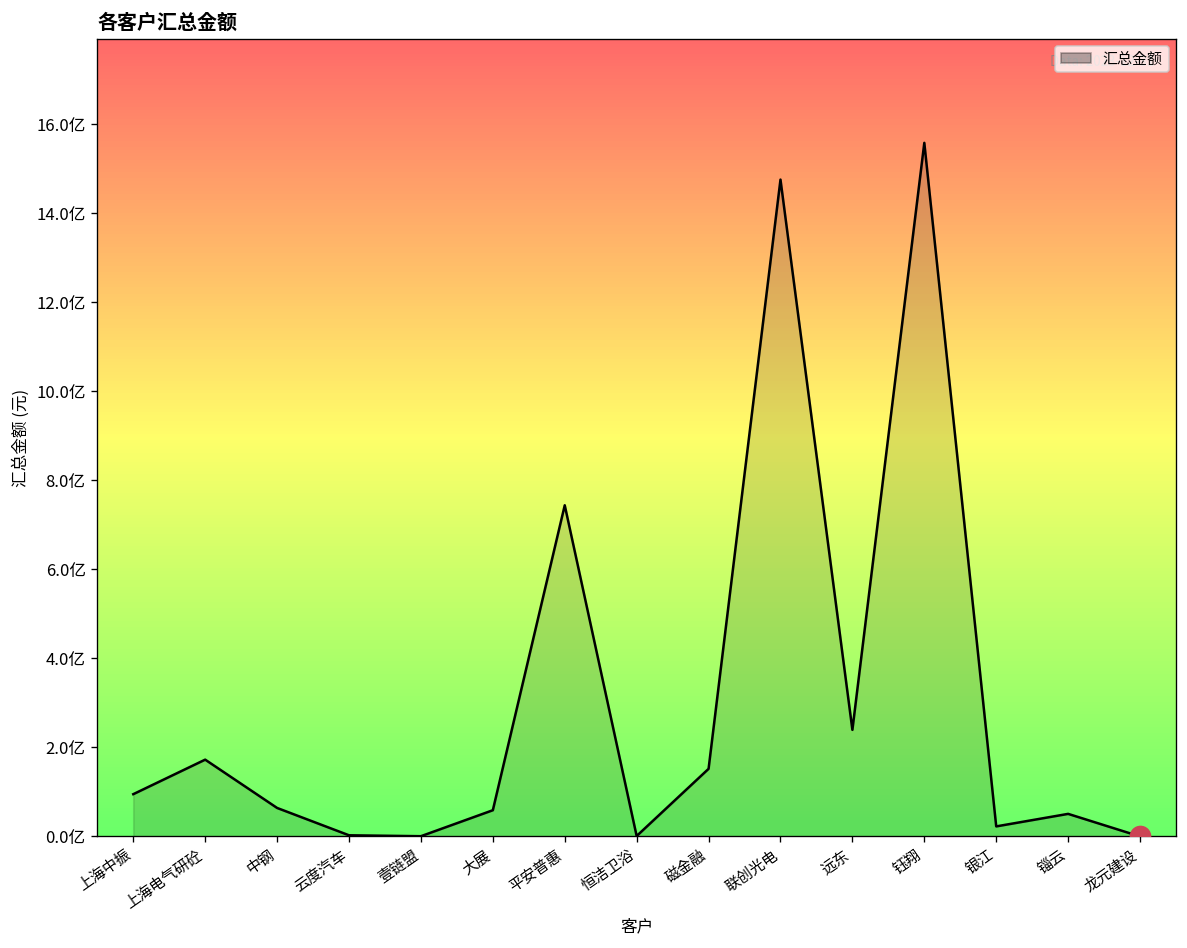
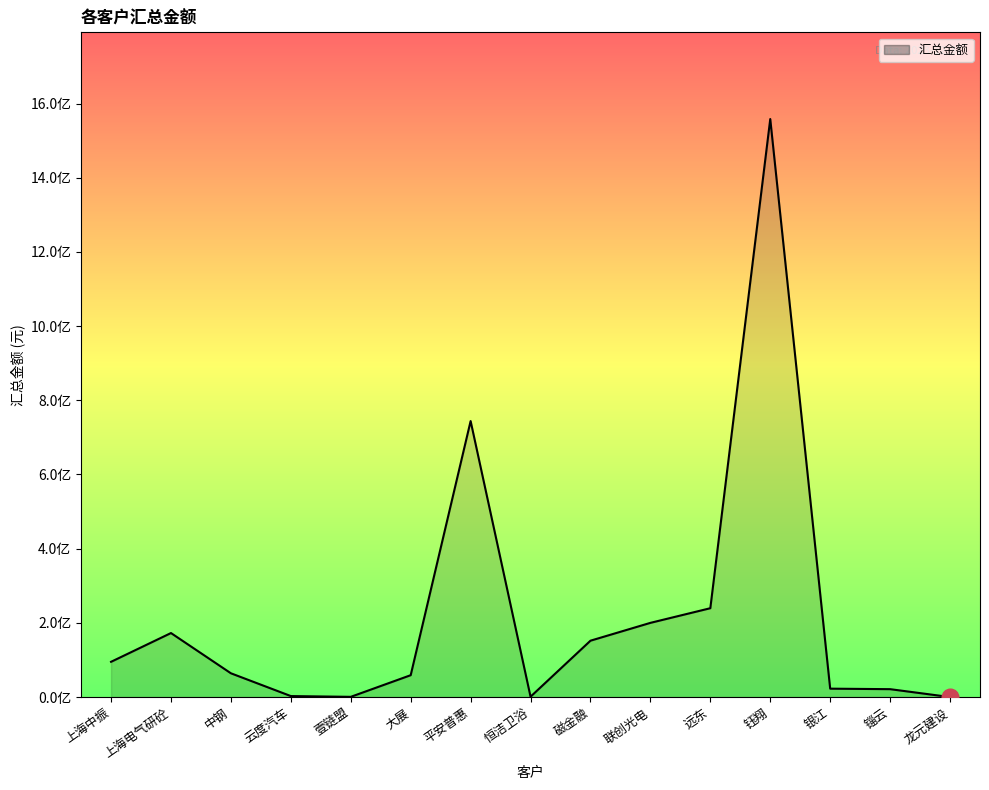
汇总金额, 联创光电: 14.8亿 -> 2.0亿
汇总金额, 锱云: 0.5亿 -> 0.2亿
